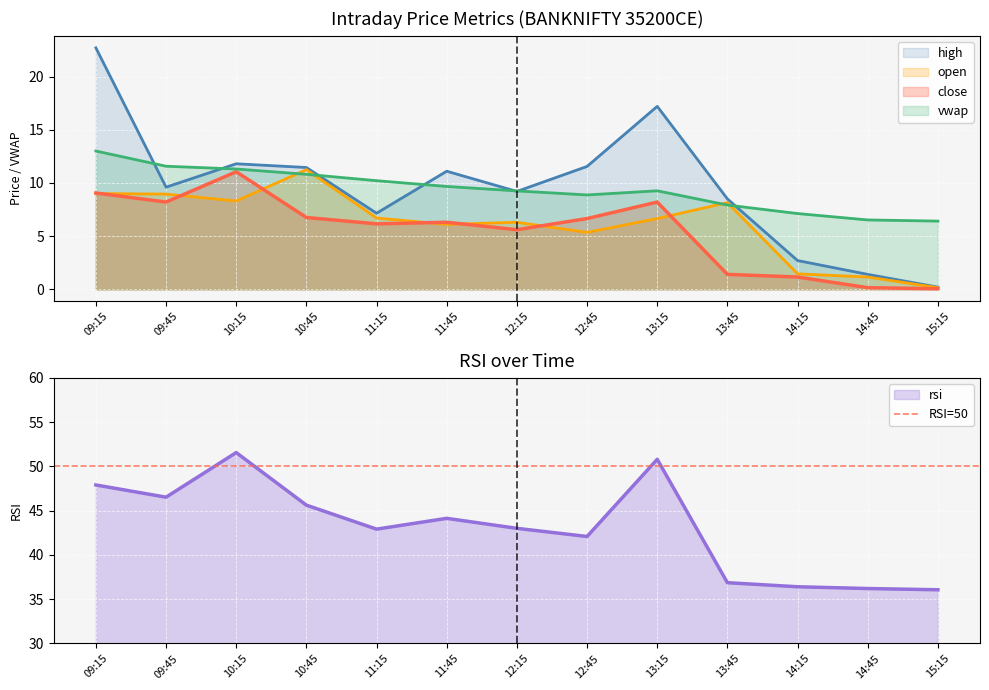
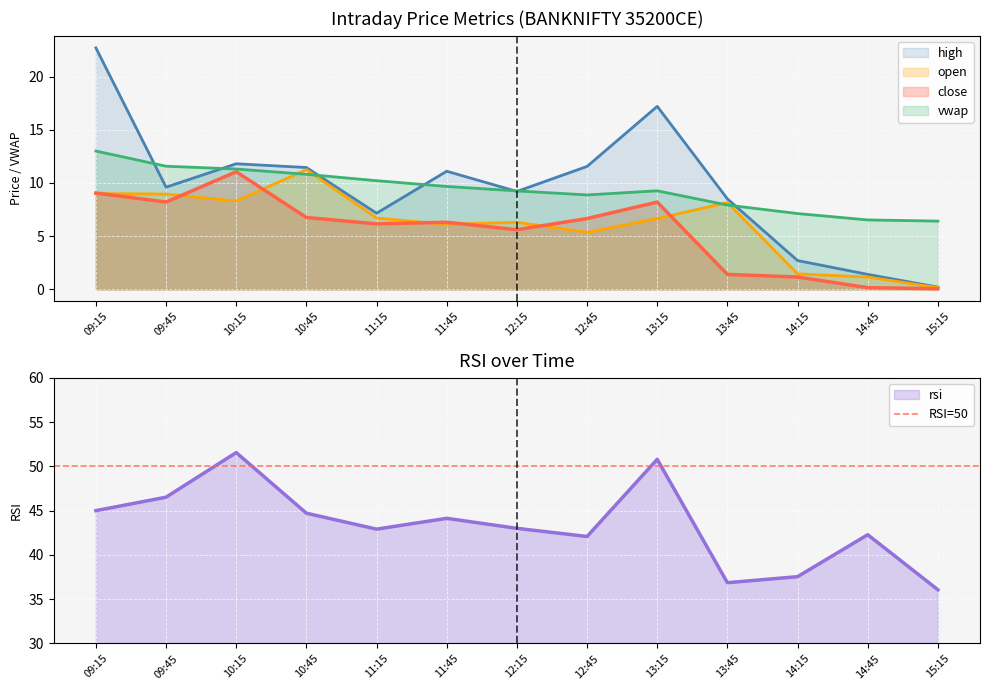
RSI over Time, 09:15: 48 -> 45
RSI over Time, 10:45: 46 -> 45
RSI over Time, 14:15: 36 -> 38
RSI over Time, 14:45: 36 -> 42
